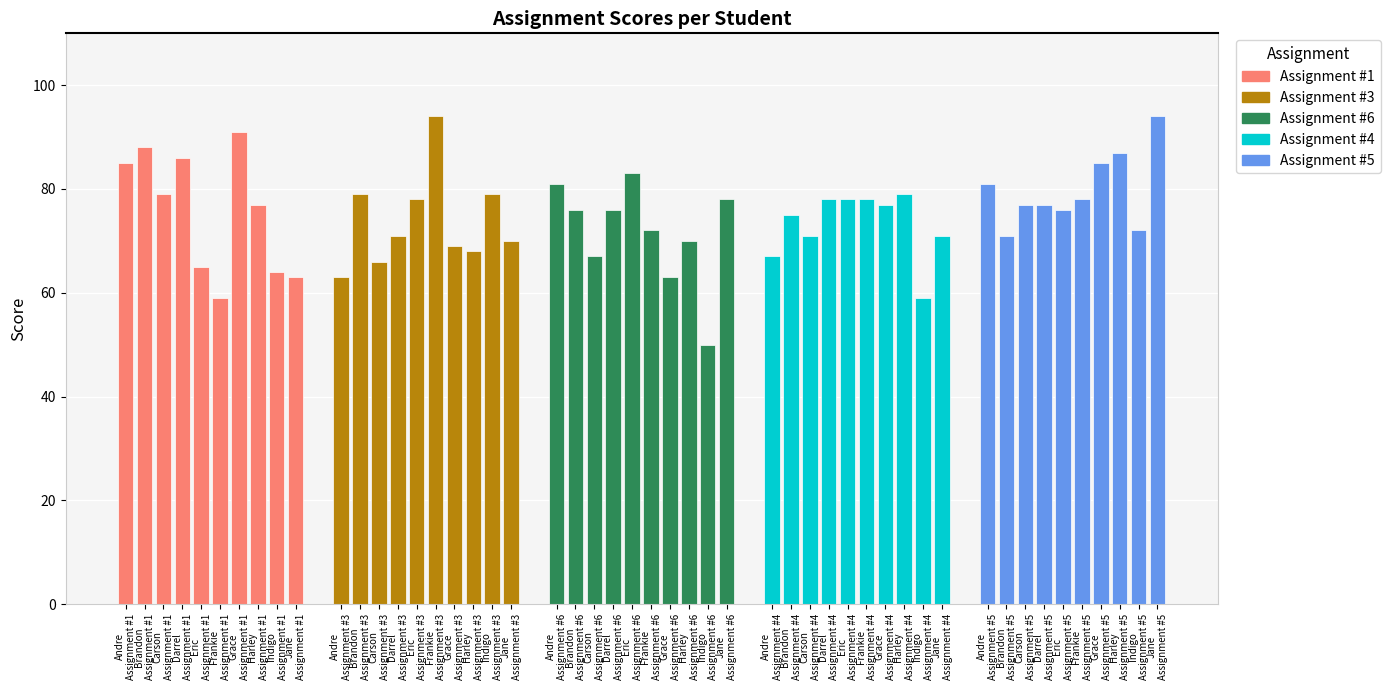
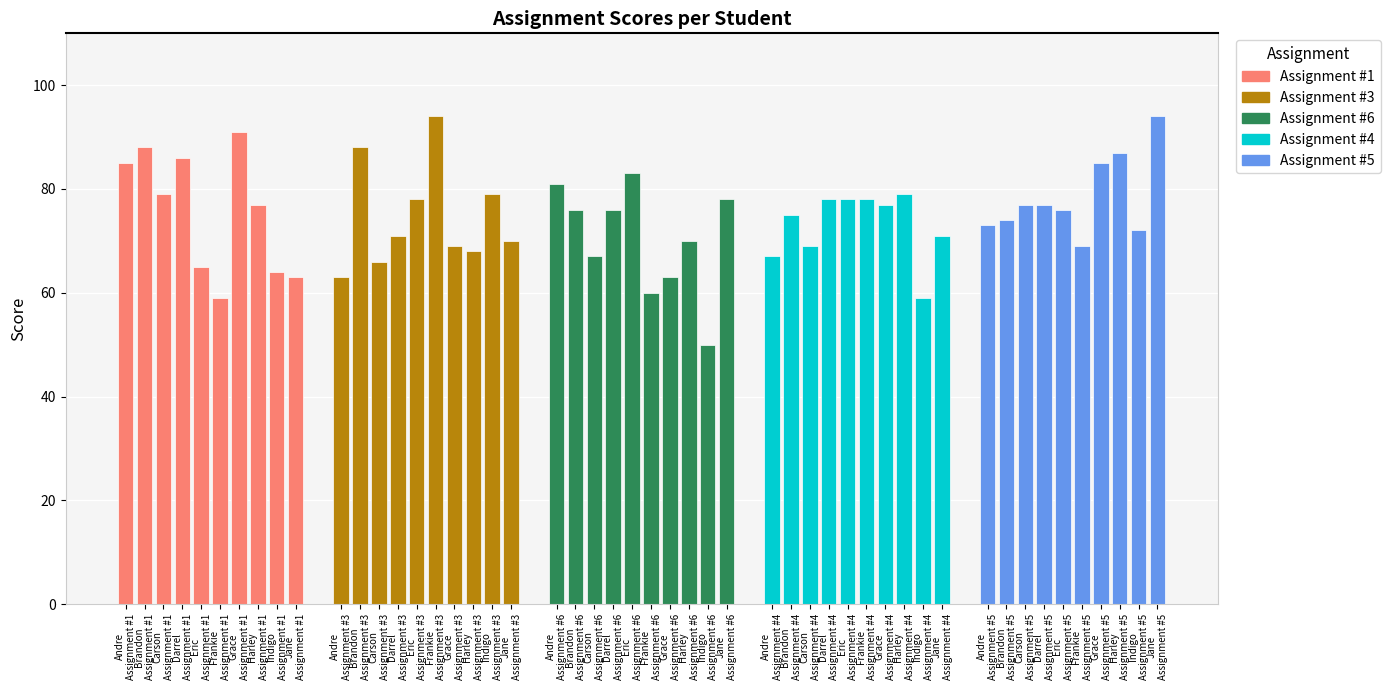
Assignment #3, Brandon Assignment #3: 79 -> 88
Assignment #6, Frankie Assignment #6: 72 -> 60
Assignment #4, Carson Assignment #4: 71 -> 69
Assignment #5, Andre Assignment #5: 81 -> 73
Assignment #5, Brandon Assignment #5: 71 -> 74
Assignment #5, Frankie Assignment #5: 78 -> 69
